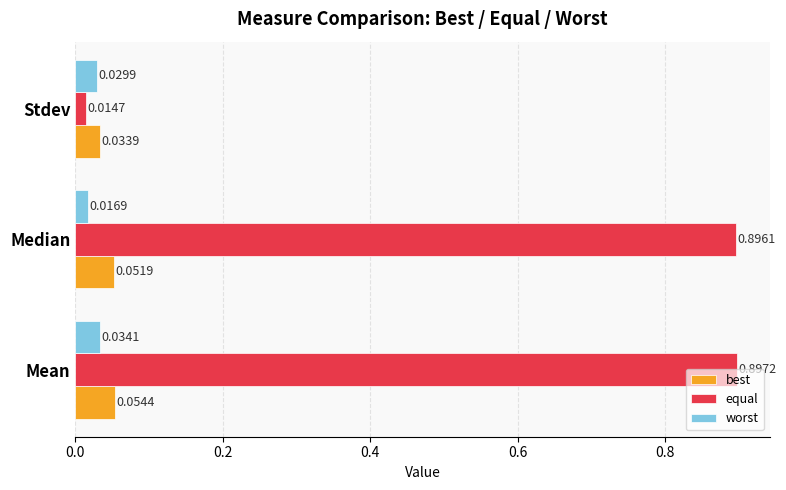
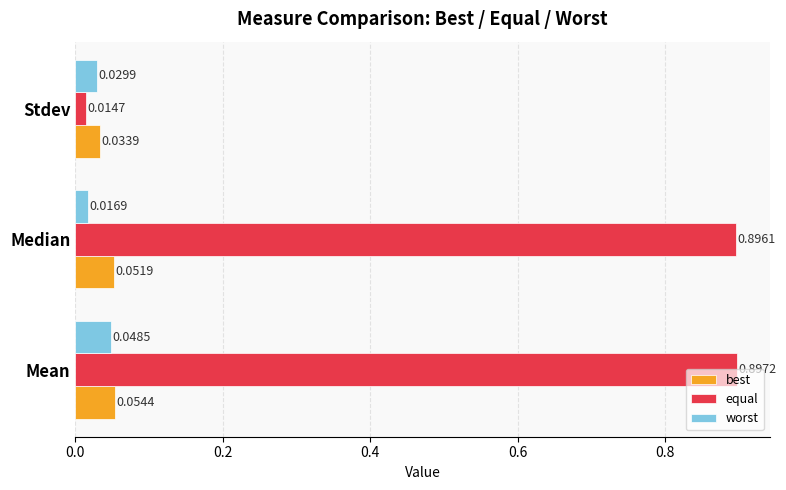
worst, Mean: 0.0341 -> 0.0485
